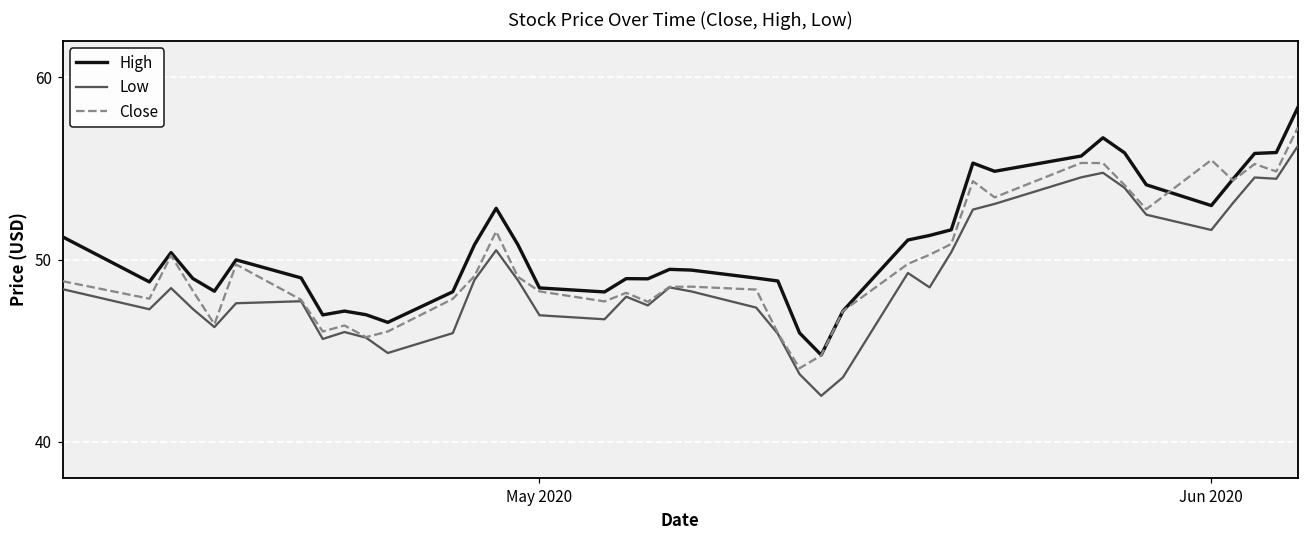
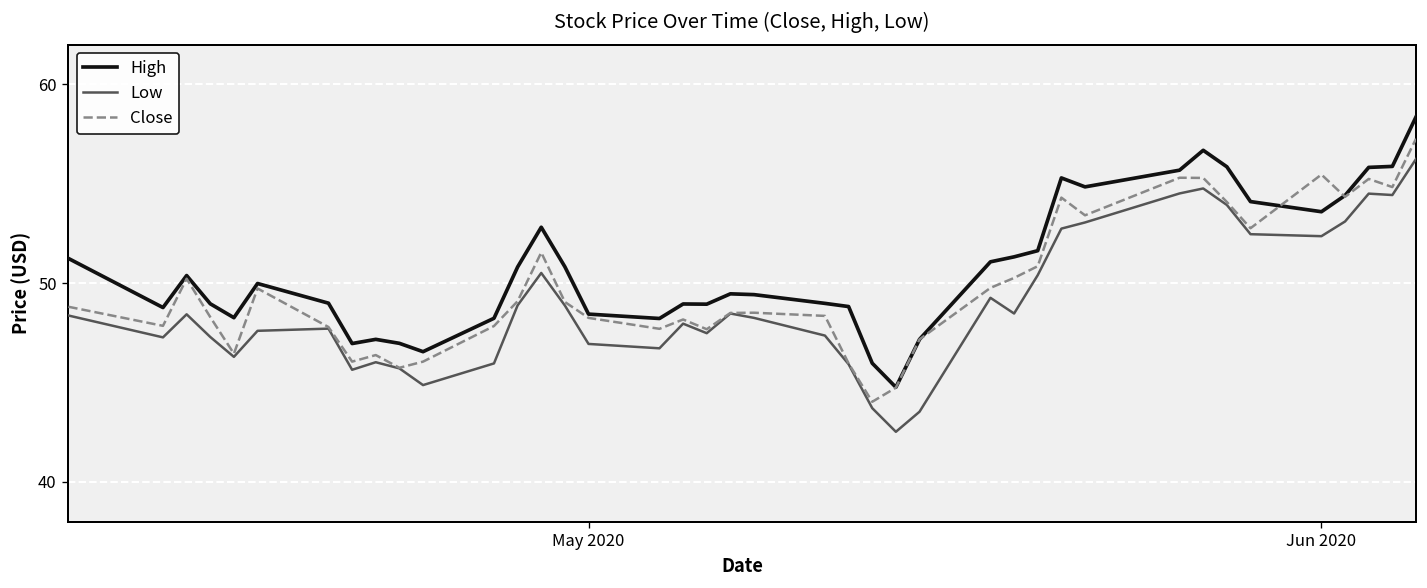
High, Jun 2020: 53.0 -> 53.6
Low, Jun 2020: 51.6 -> 52.4
